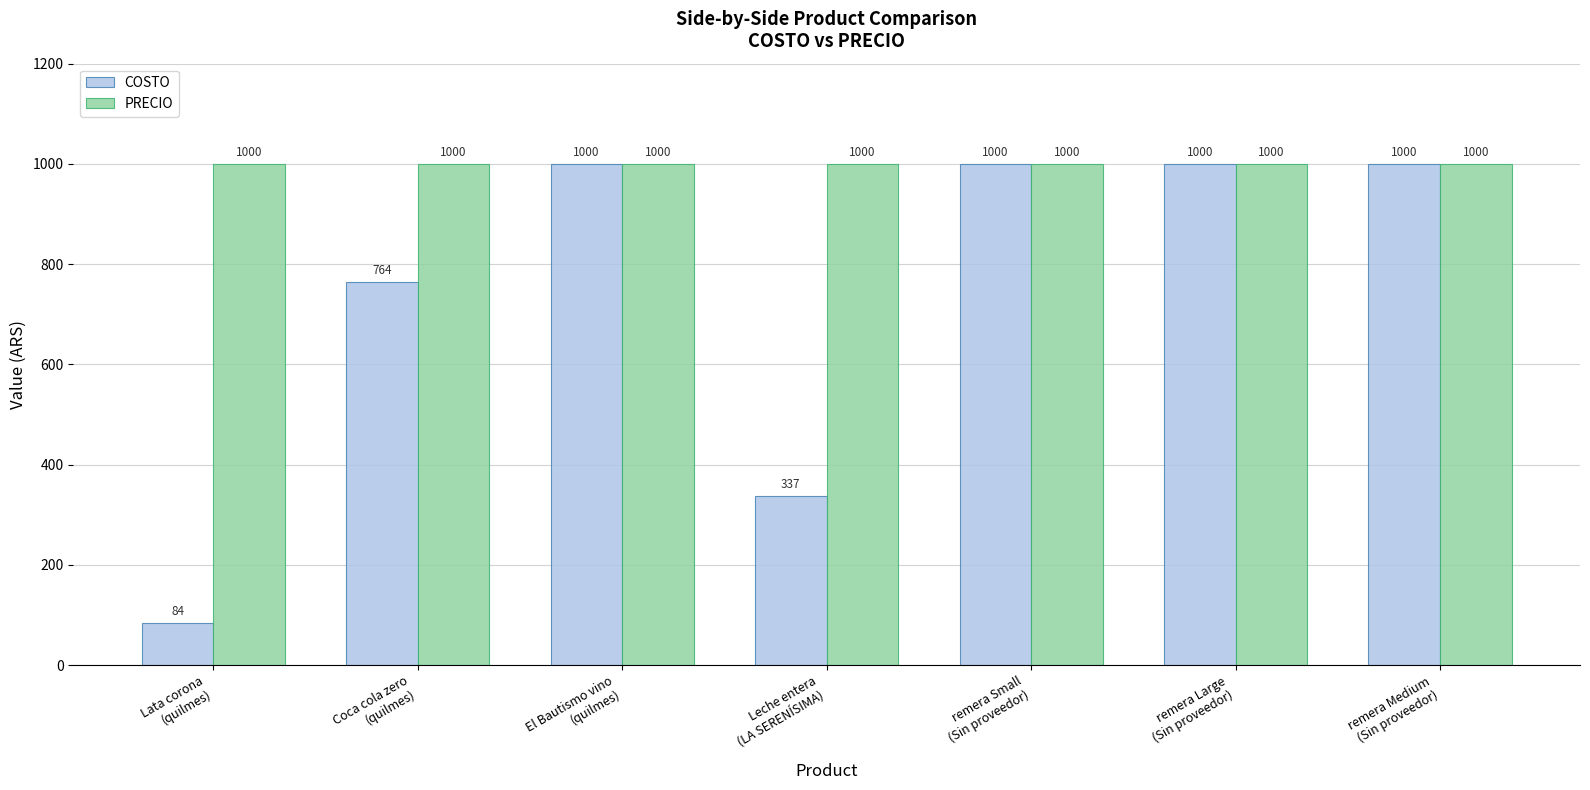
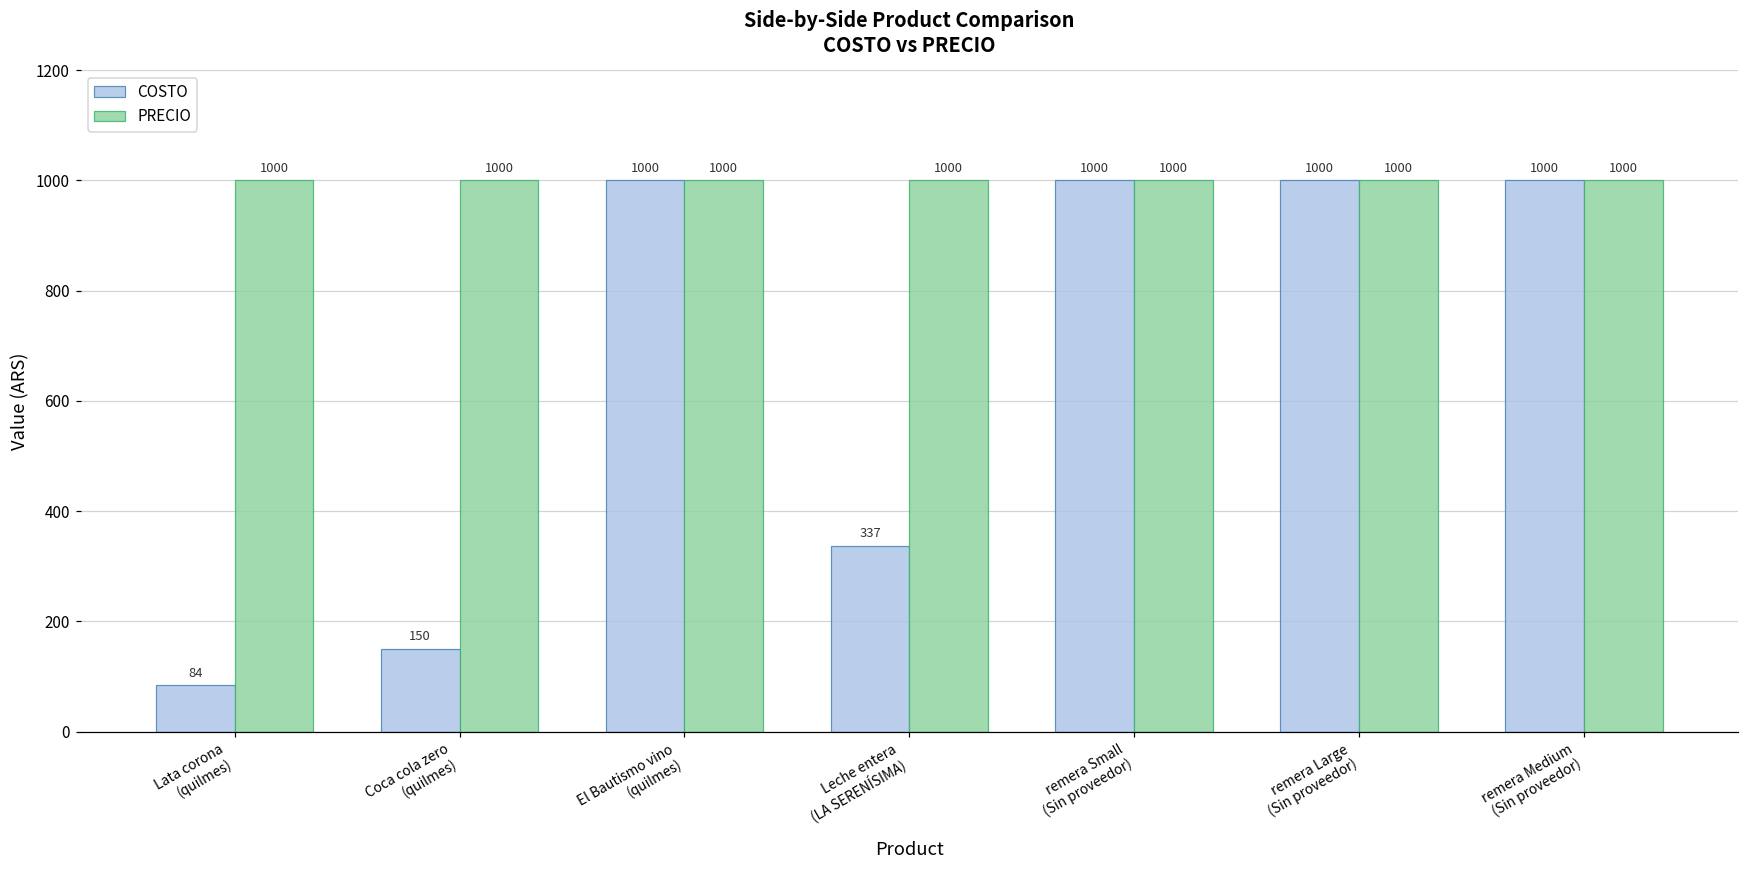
COSTO, Coca cola zero (quilmes): 764 -> 150
